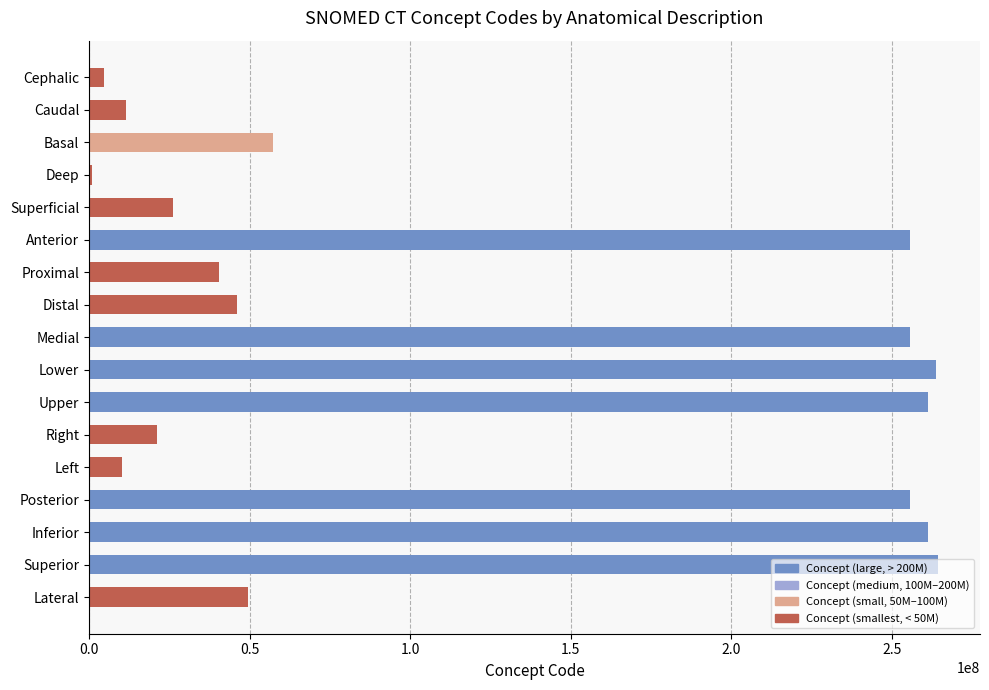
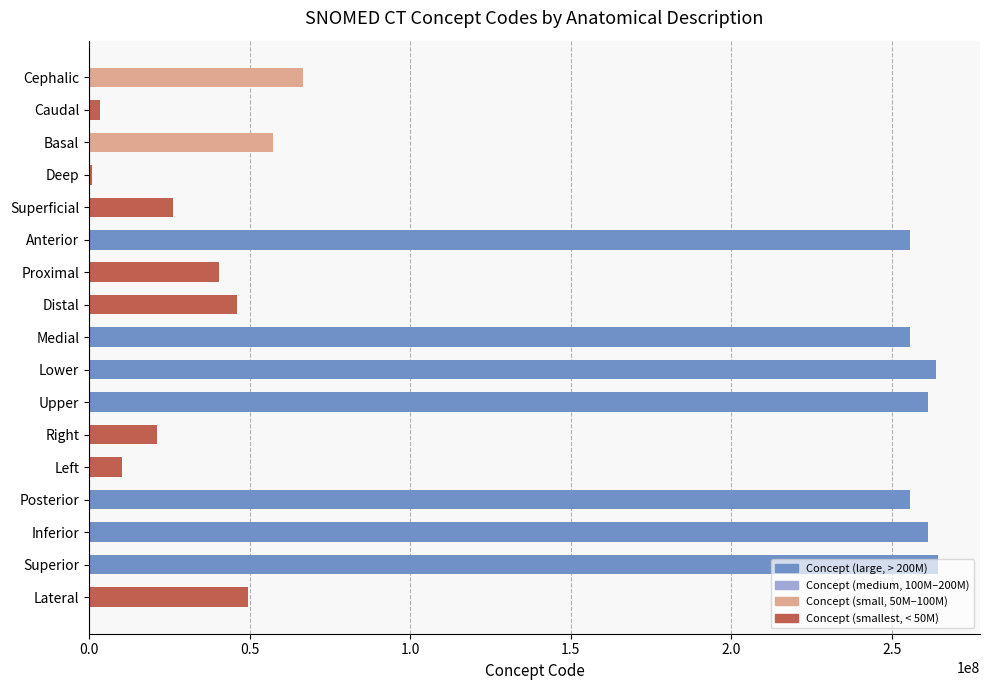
Cephalic: 5000000 -> 67000000
Caudal: 11000000 -> 4000000
